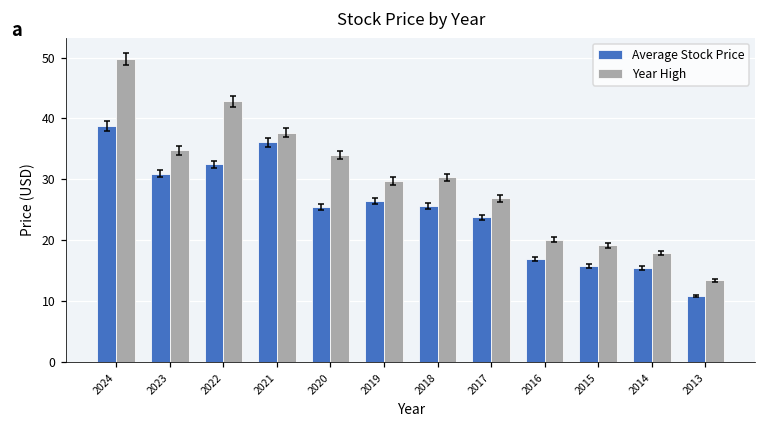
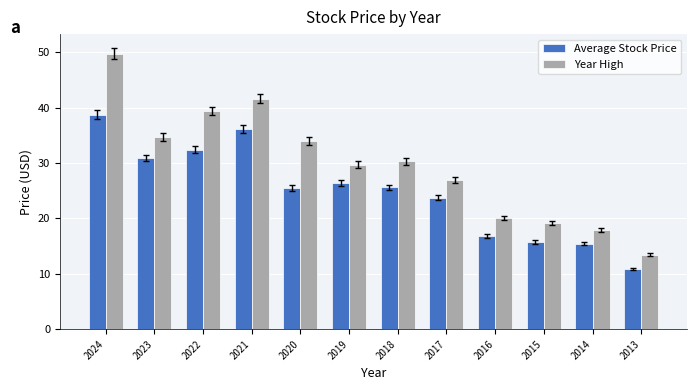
Year High, 2022: 43 -> 39
Year High, 2021: 38 -> 42
